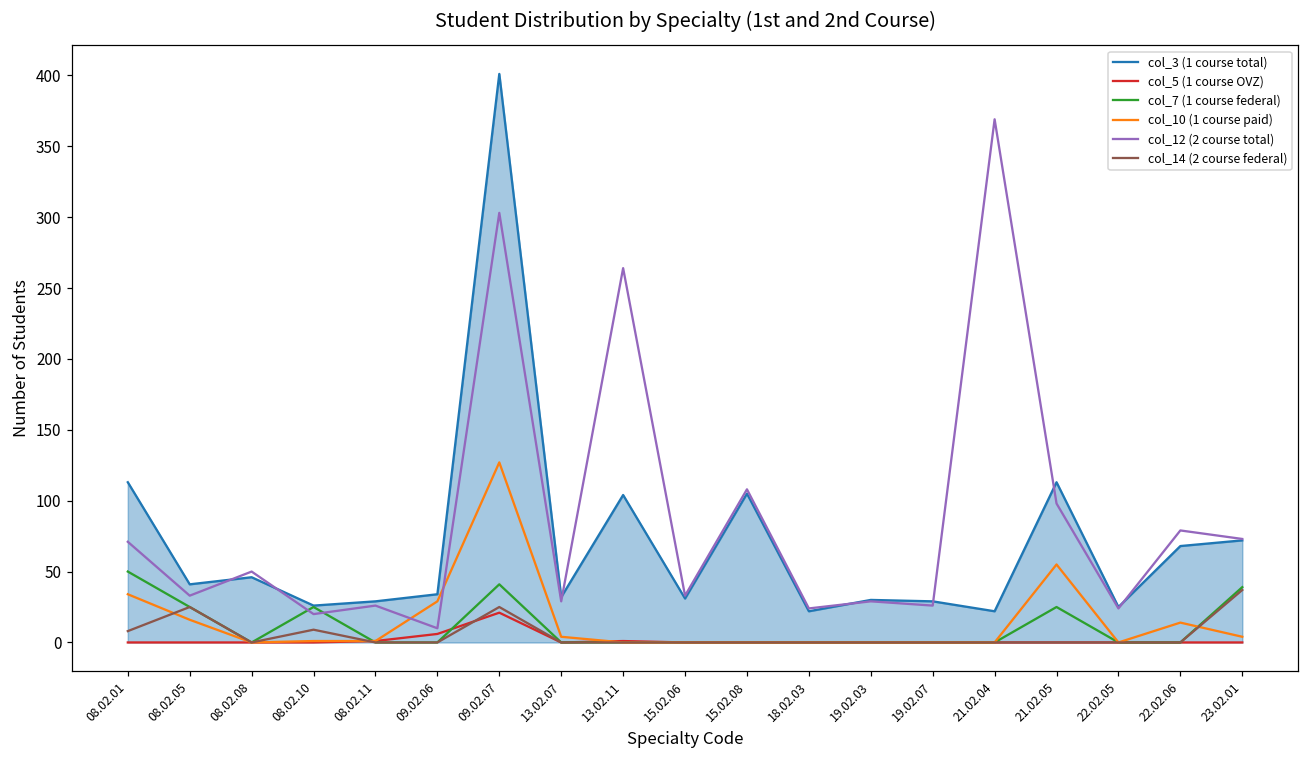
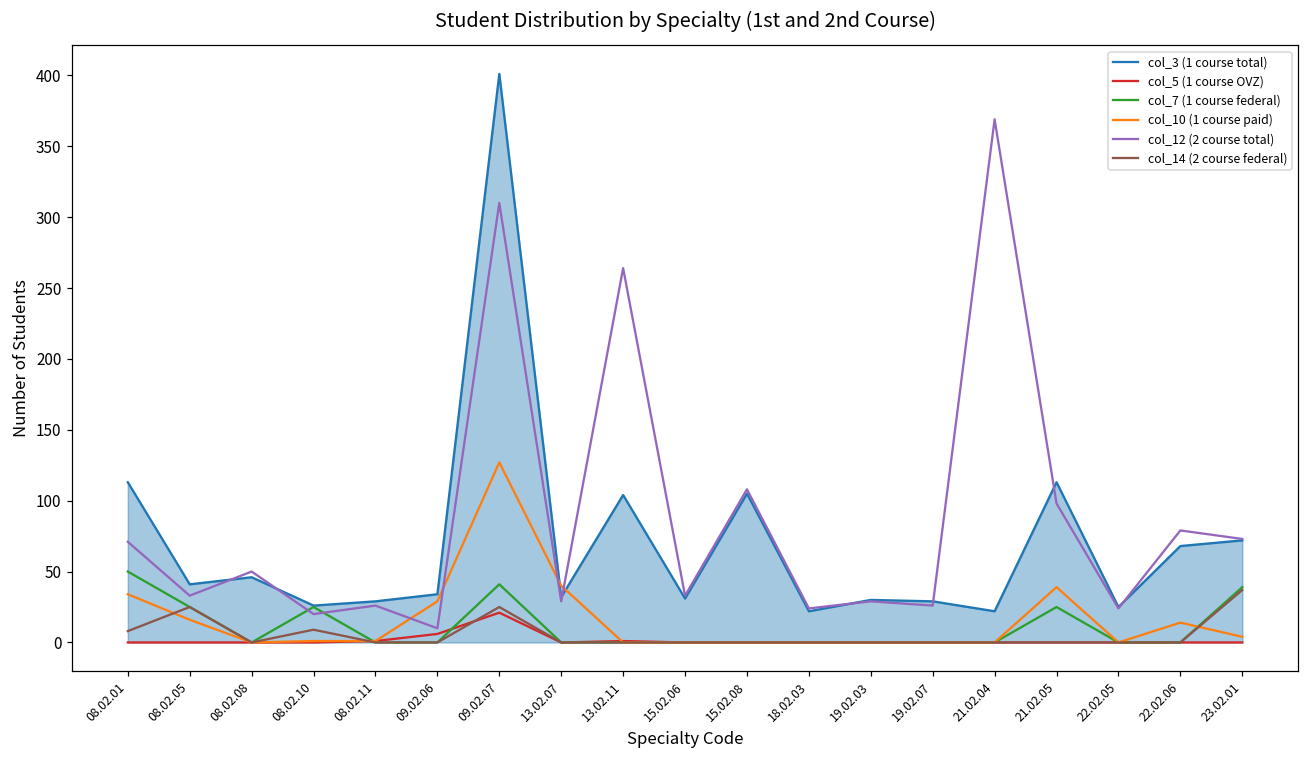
col_12 (2 course total), 09.02.07: 303 -> 310
col_10 (1 course paid), 13.02.07: 4 -> 40
col_10 (1 course paid), 21.02.05: 55 -> 39
